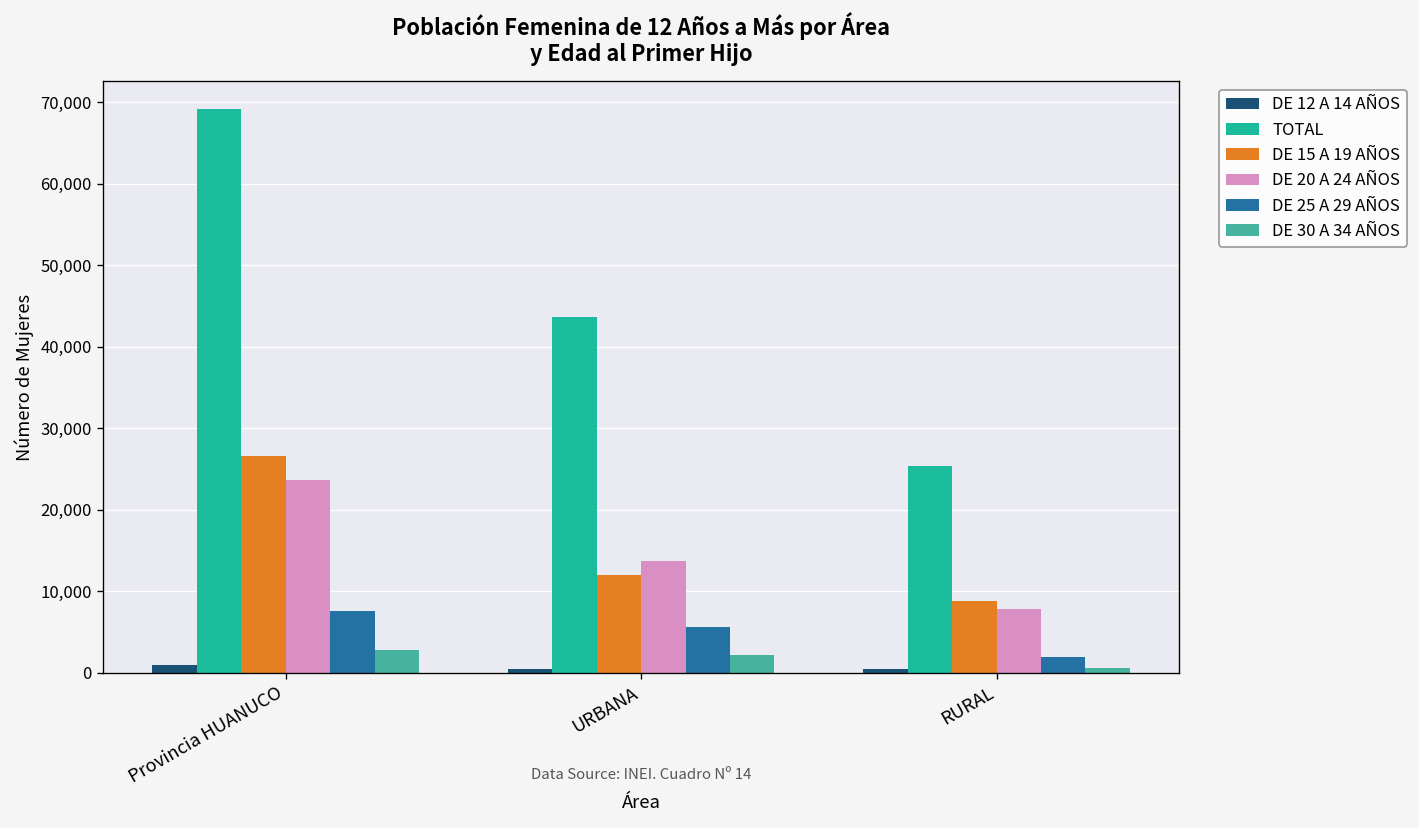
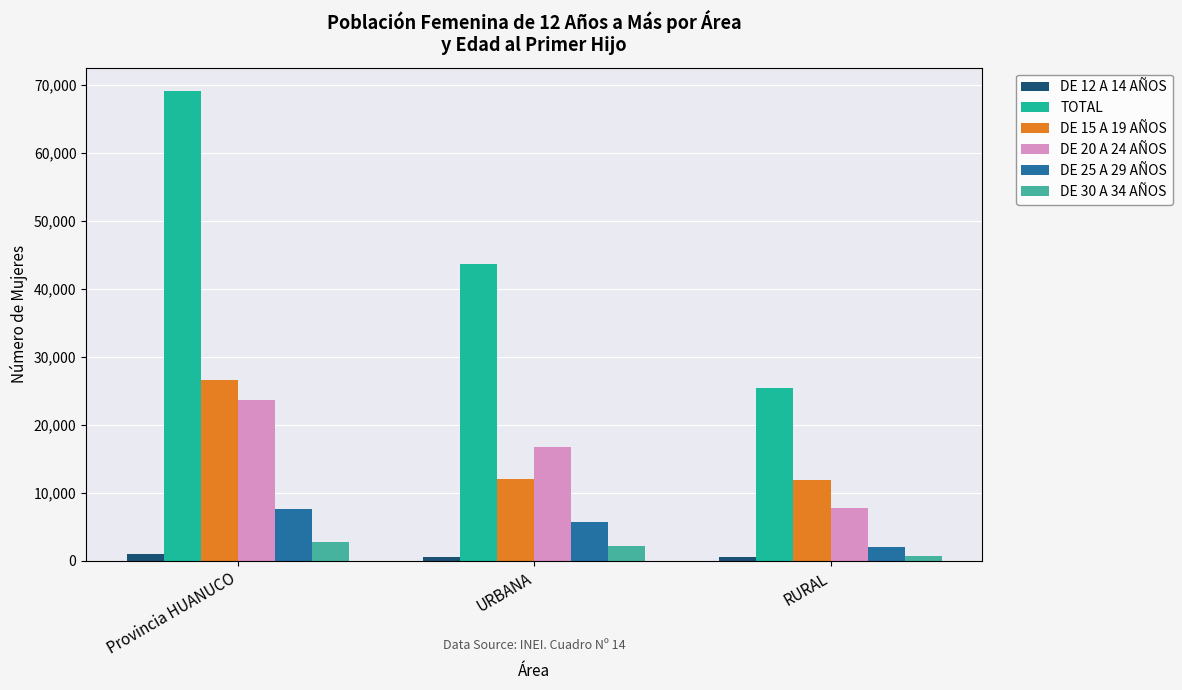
DE 20 A 24 AÑOS, URBANA: 14,000 -> 17,000
DE 15 A 19 AÑOS, RURAL: 9,000 -> 12,000
